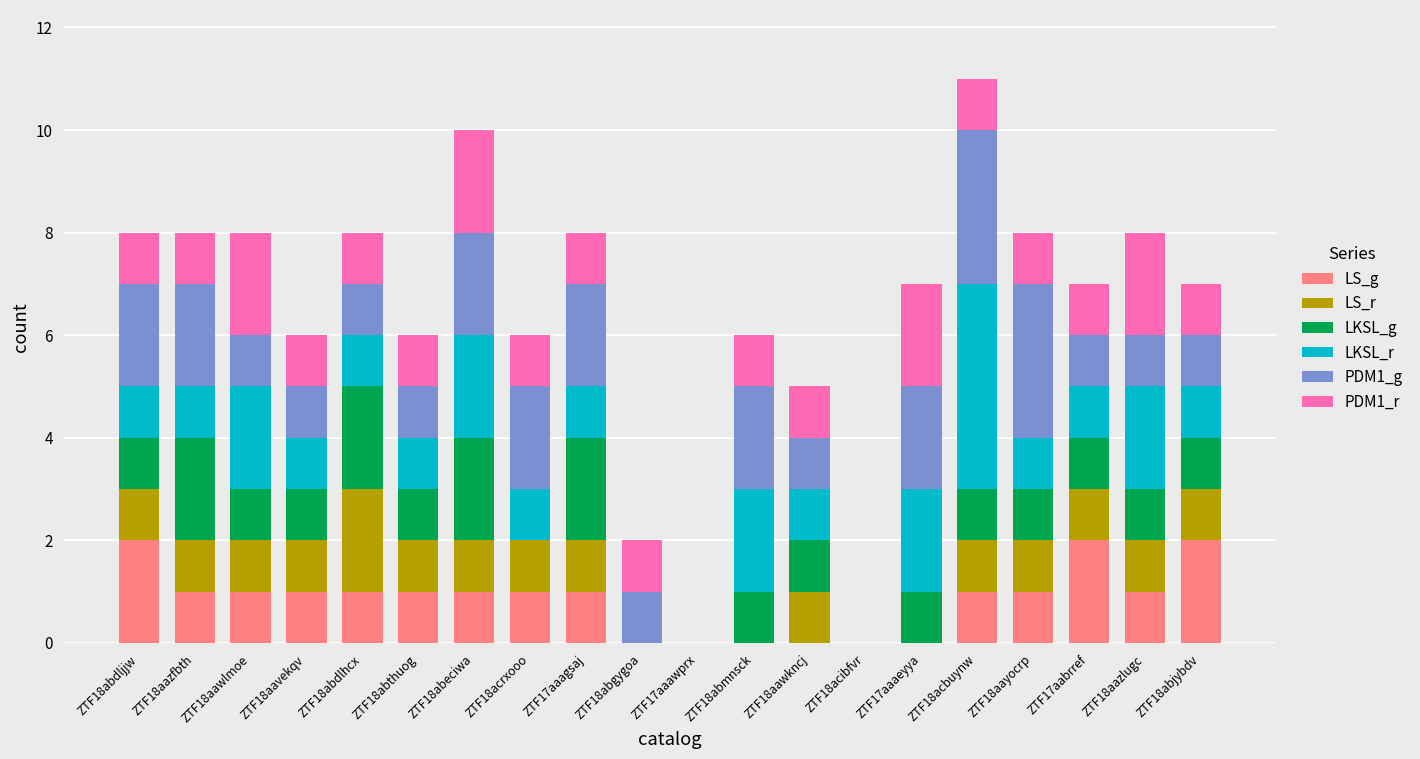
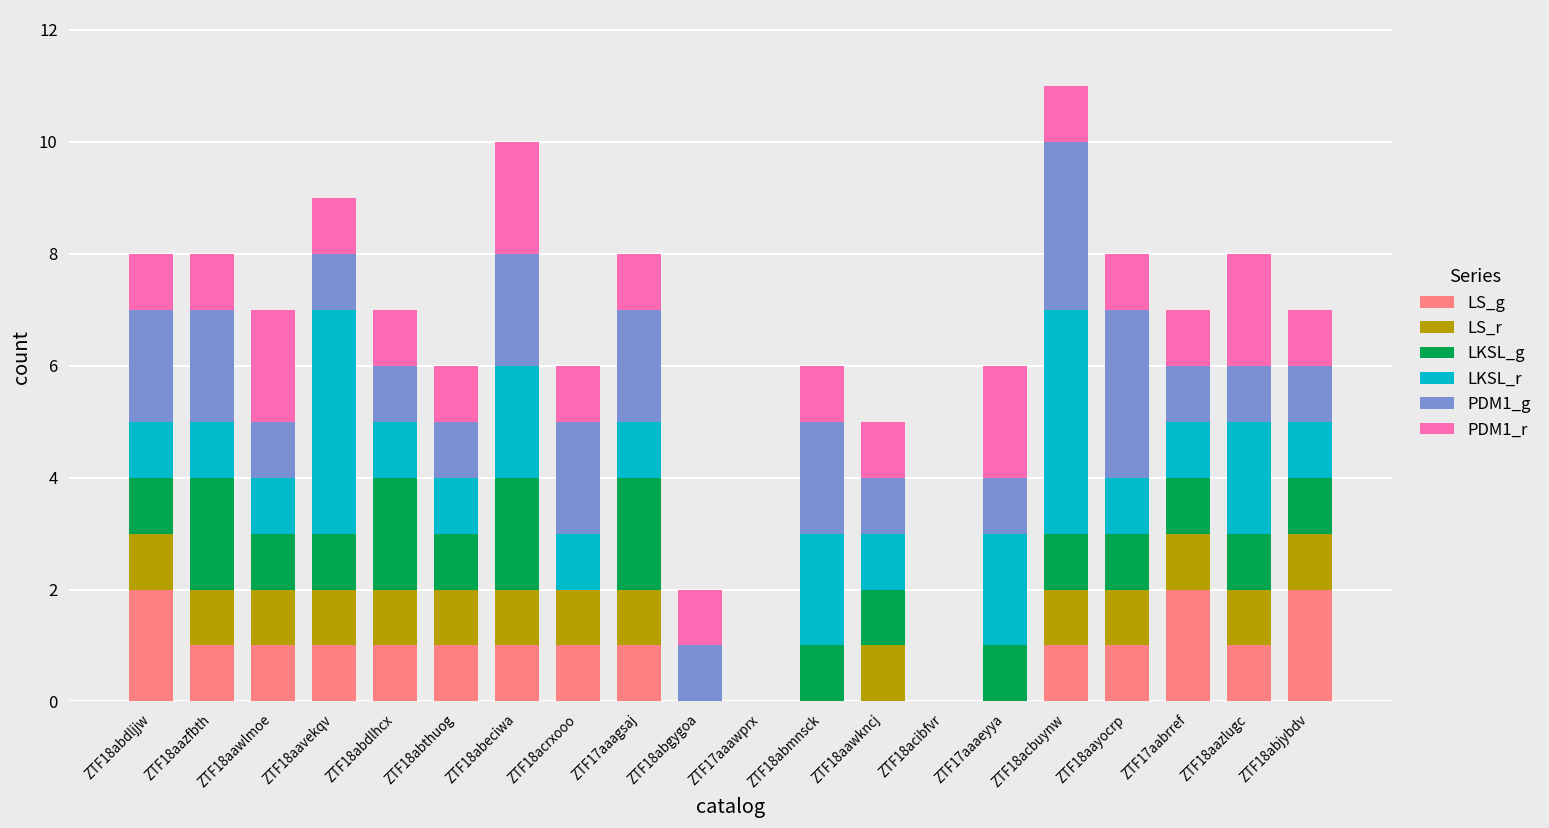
LKSL_r, ZTF18aawlmoe: 2 -> 1
LKSL_r, ZTF18aavekqv: 1 -> 4
LS_r, ZTF18abdlhcx: 2 -> 1
PDM1_g, ZTF17aaaeyya: 2 -> 1
